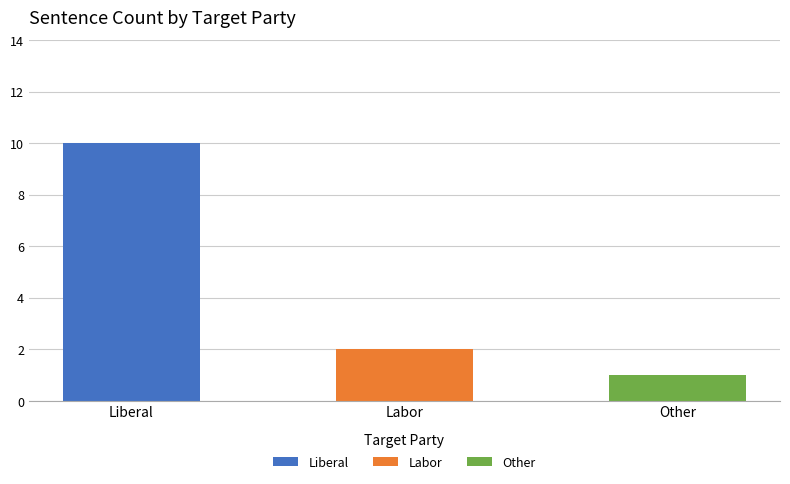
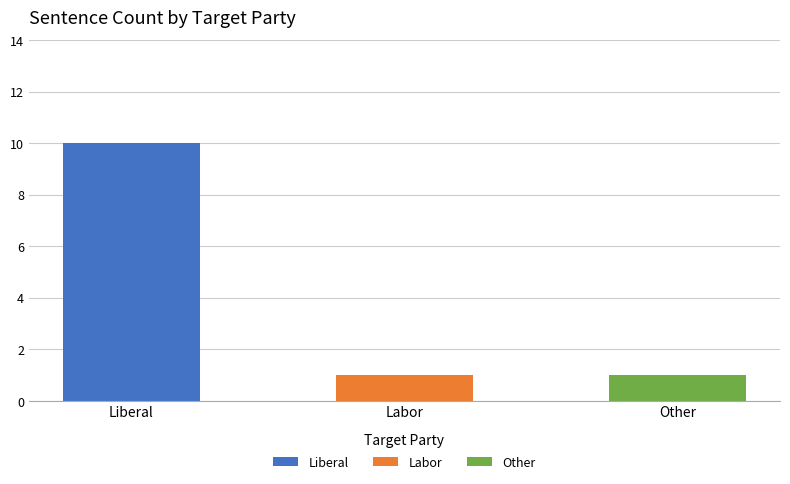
Labor: 2 -> 1
